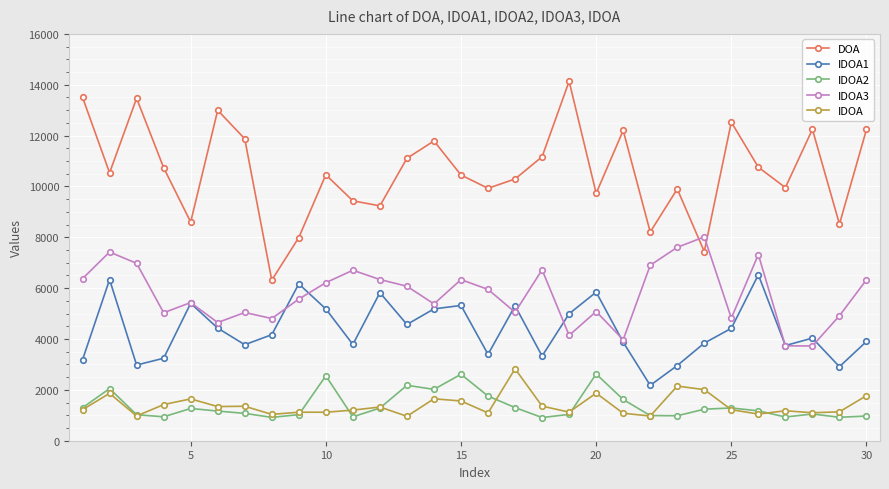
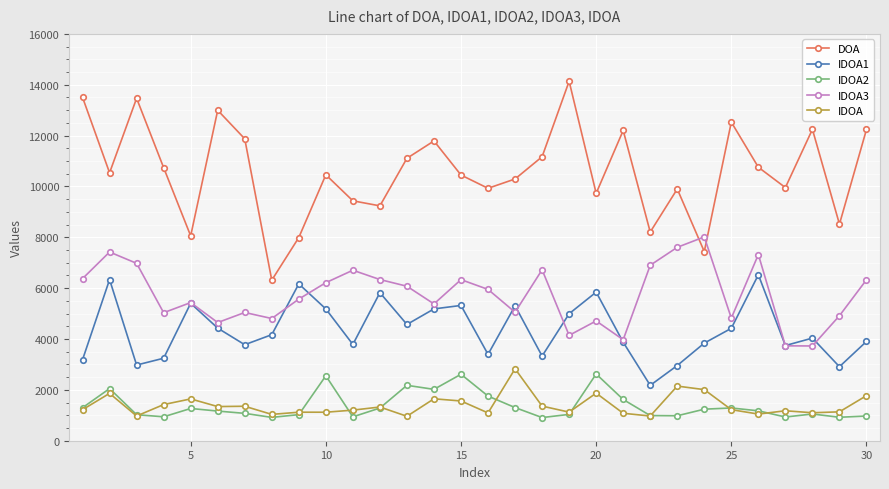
DOA, 5: 8600 -> 8100
IDOA3, 20: 5100 -> 4700
